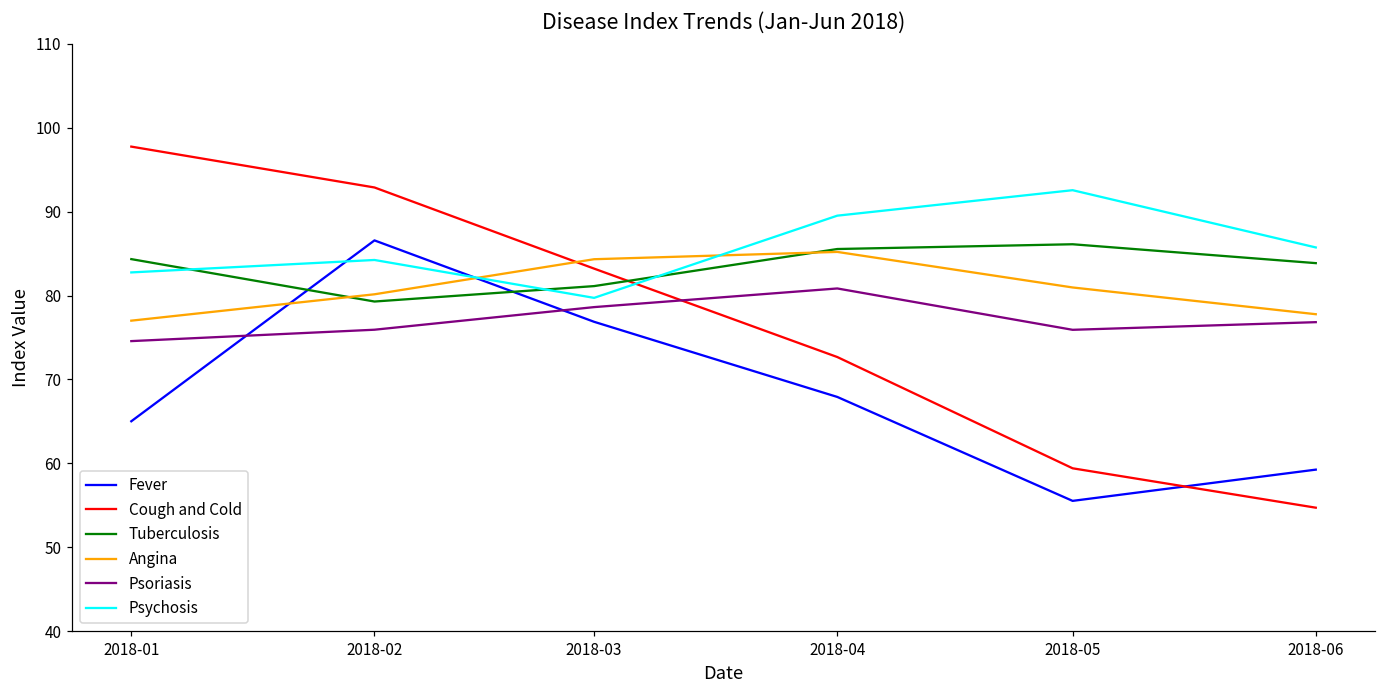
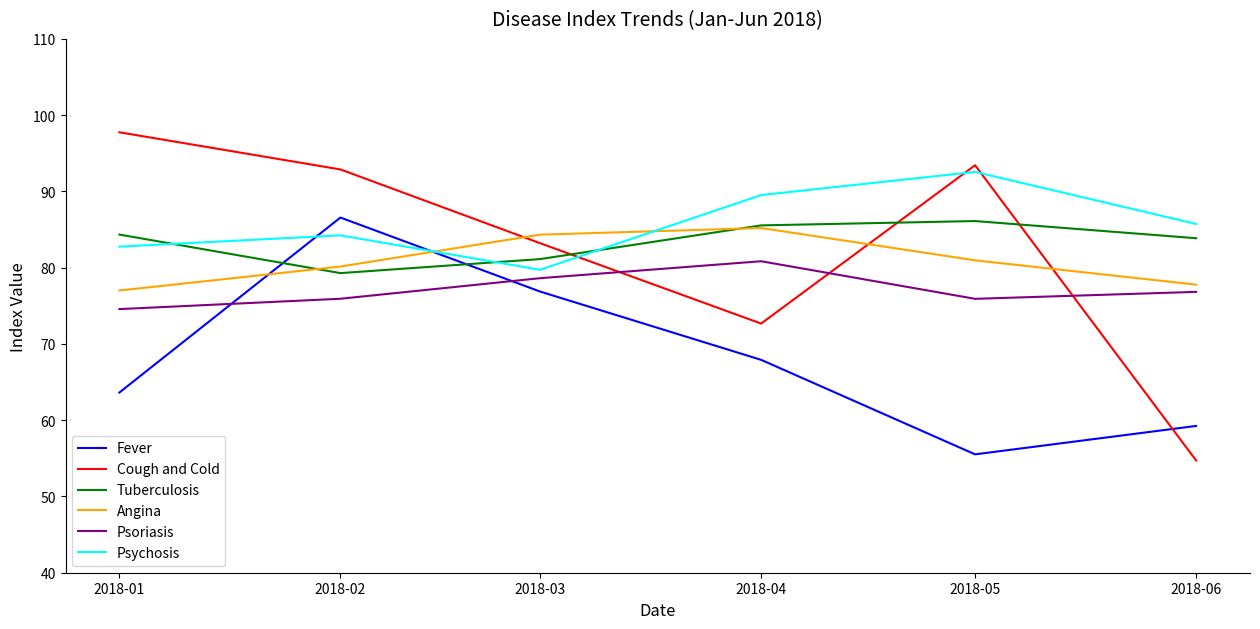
Fever, 2018-01: 65 -> 64
Cough and Cold, 2018-05: 59 -> 93
